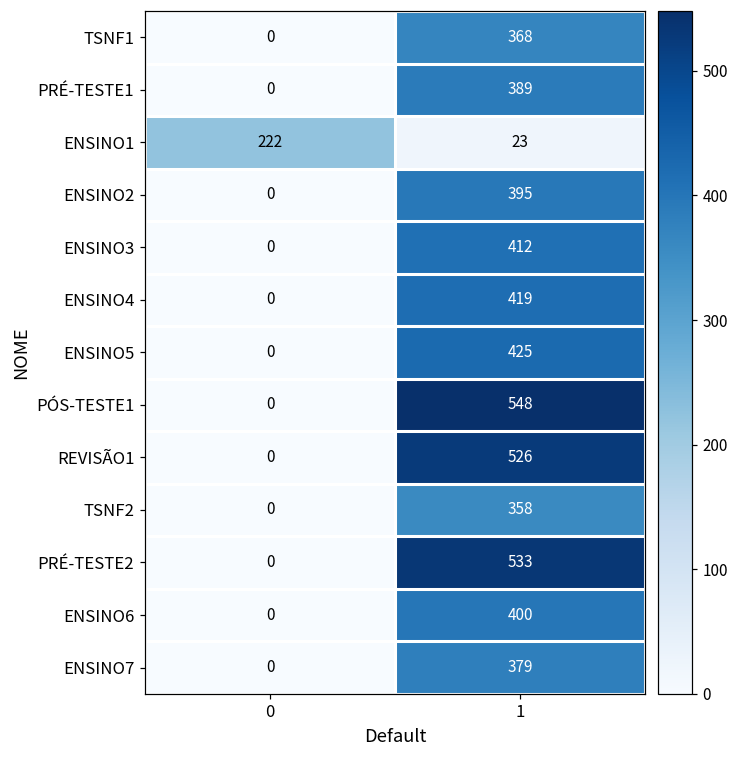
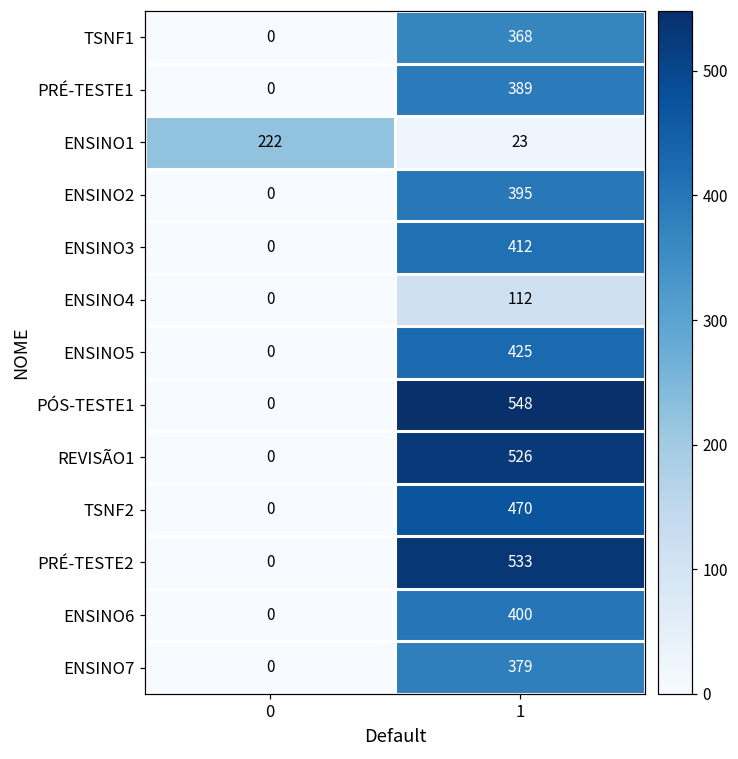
ENSINO4, 1: 419 -> 112
TSNF2, 1: 358 -> 470
